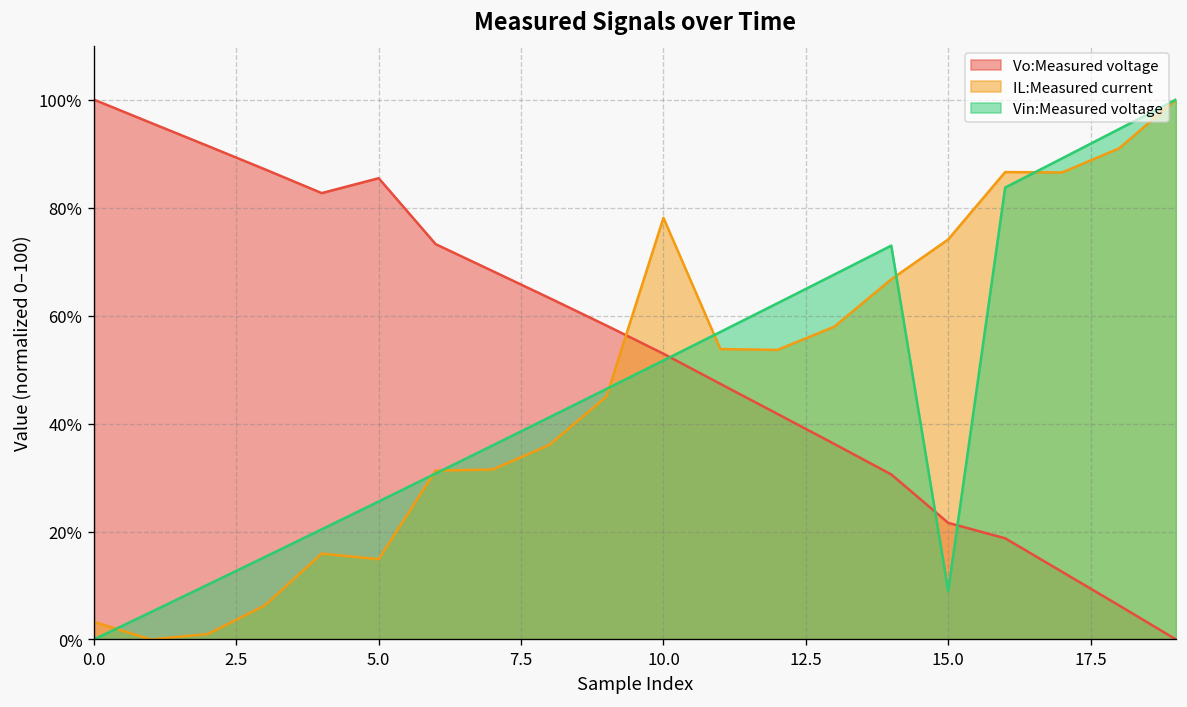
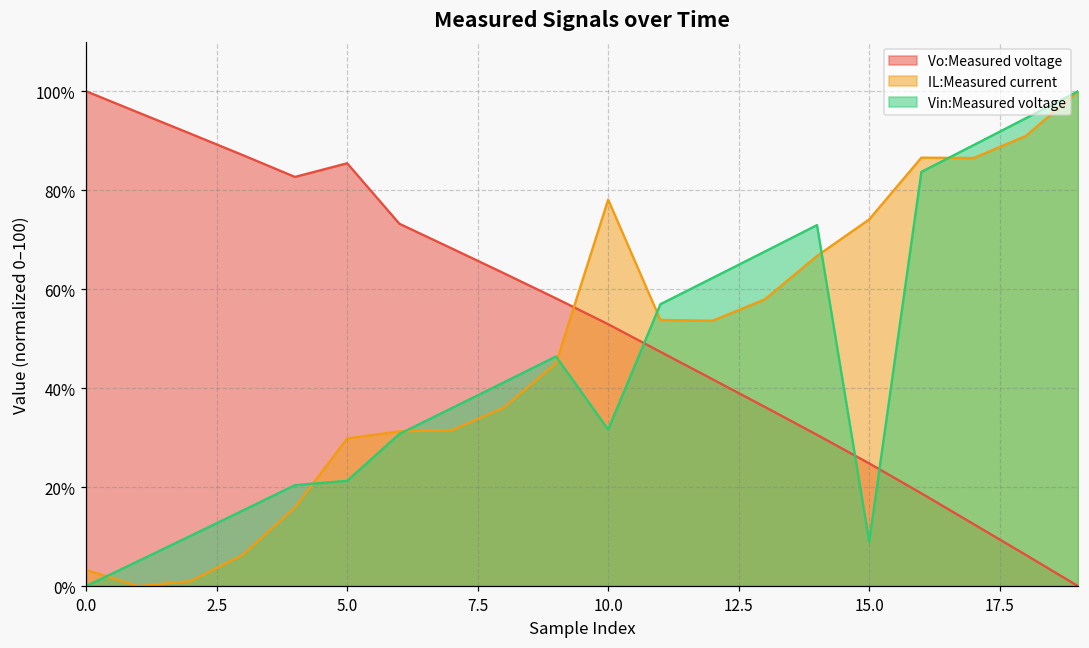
IL:Measured current, 5.0: 15% -> 30%
Vin:Measured voltage, 5.0: 26% -> 21%
Vin:Measured voltage, 10.0: 52% -> 32%
Vo:Measured voltage, 15.0: 22% -> 25%
